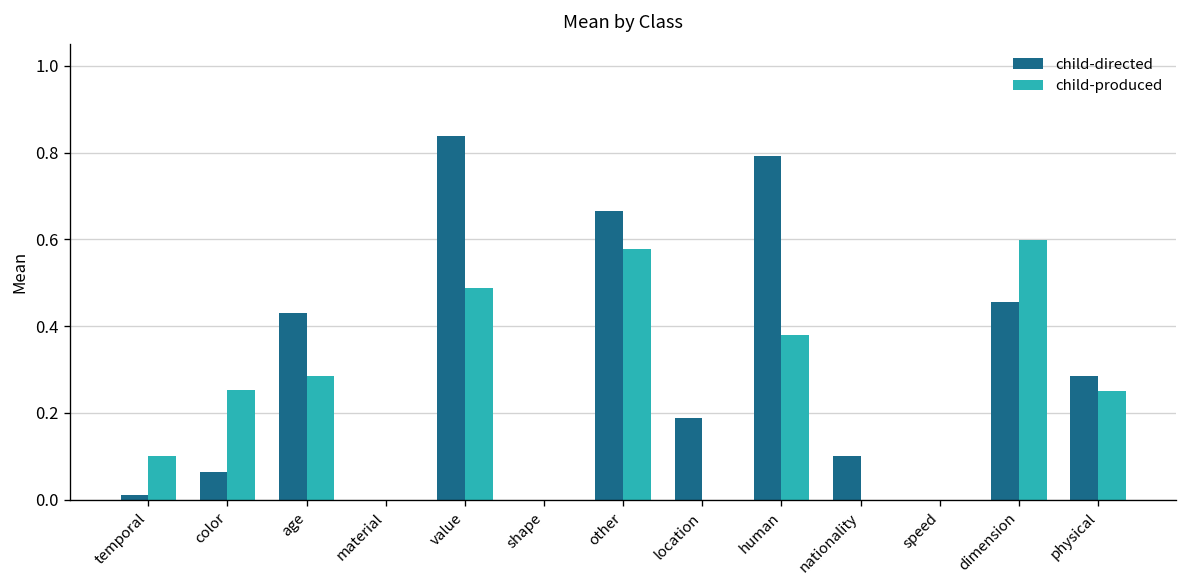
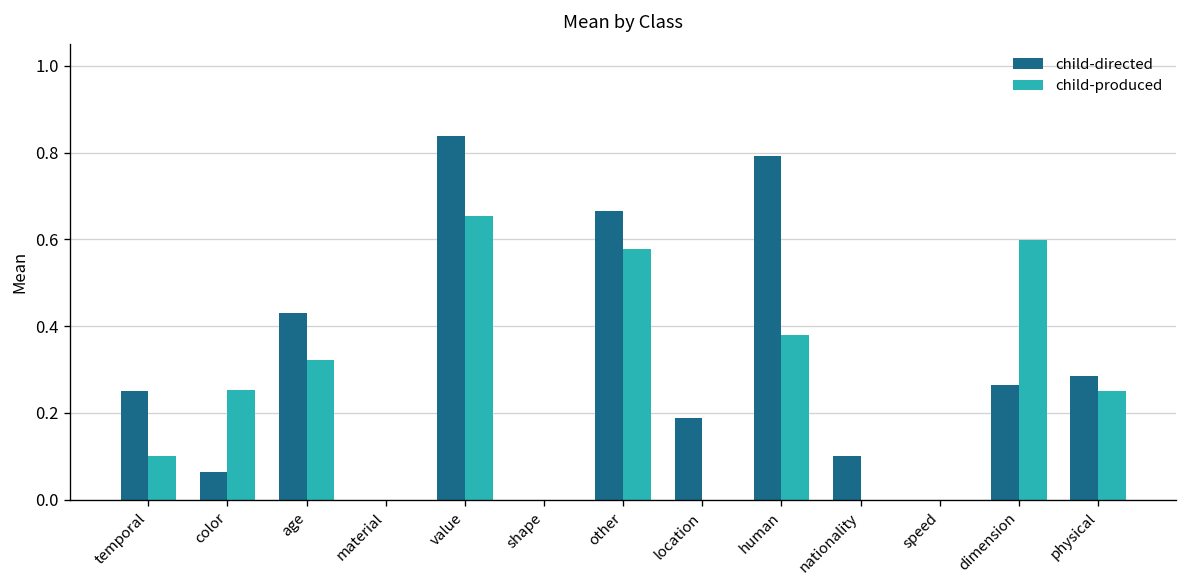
child-directed, temporal: 0.01 -> 0.25
child-produced, age: 0.29 -> 0.32
child-produced, value: 0.49 -> 0.65
child-directed, dimension: 0.46 -> 0.26
